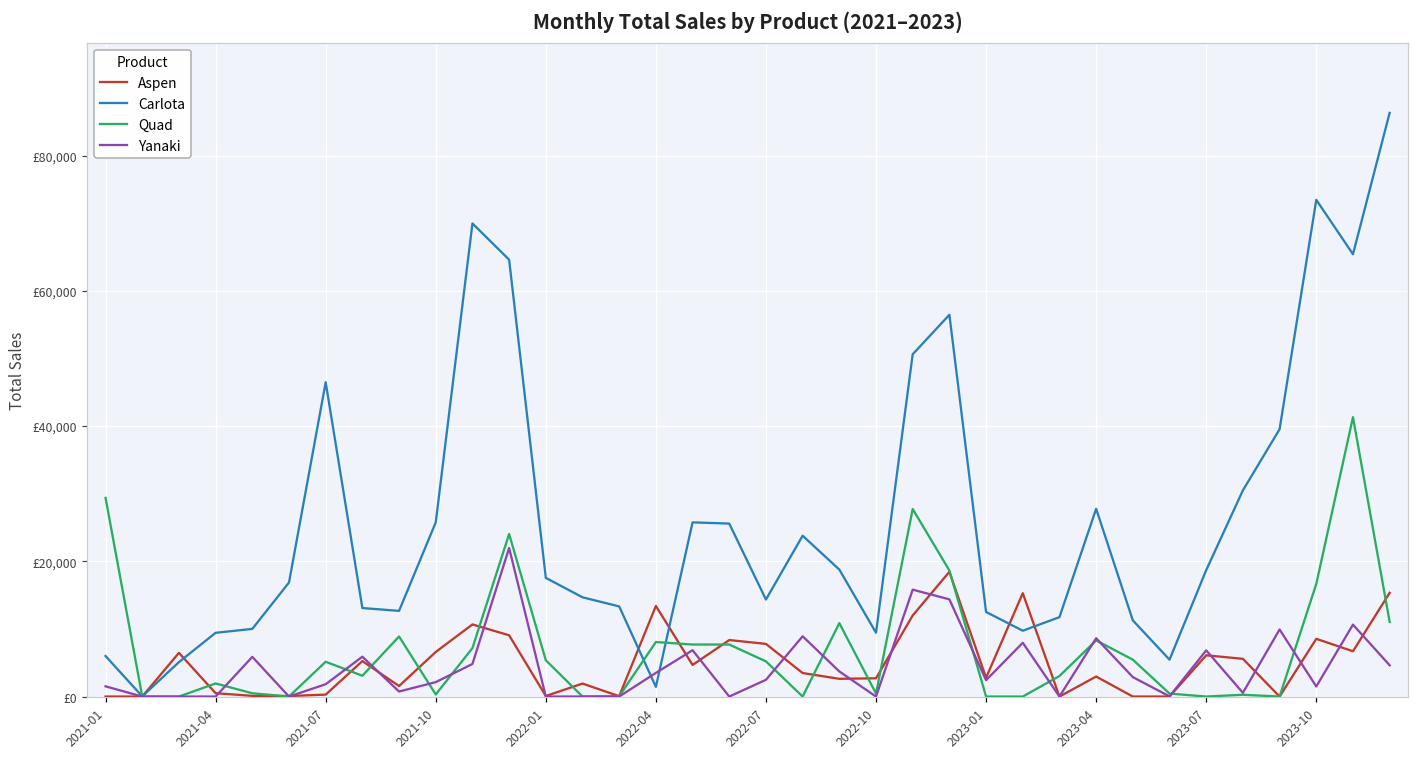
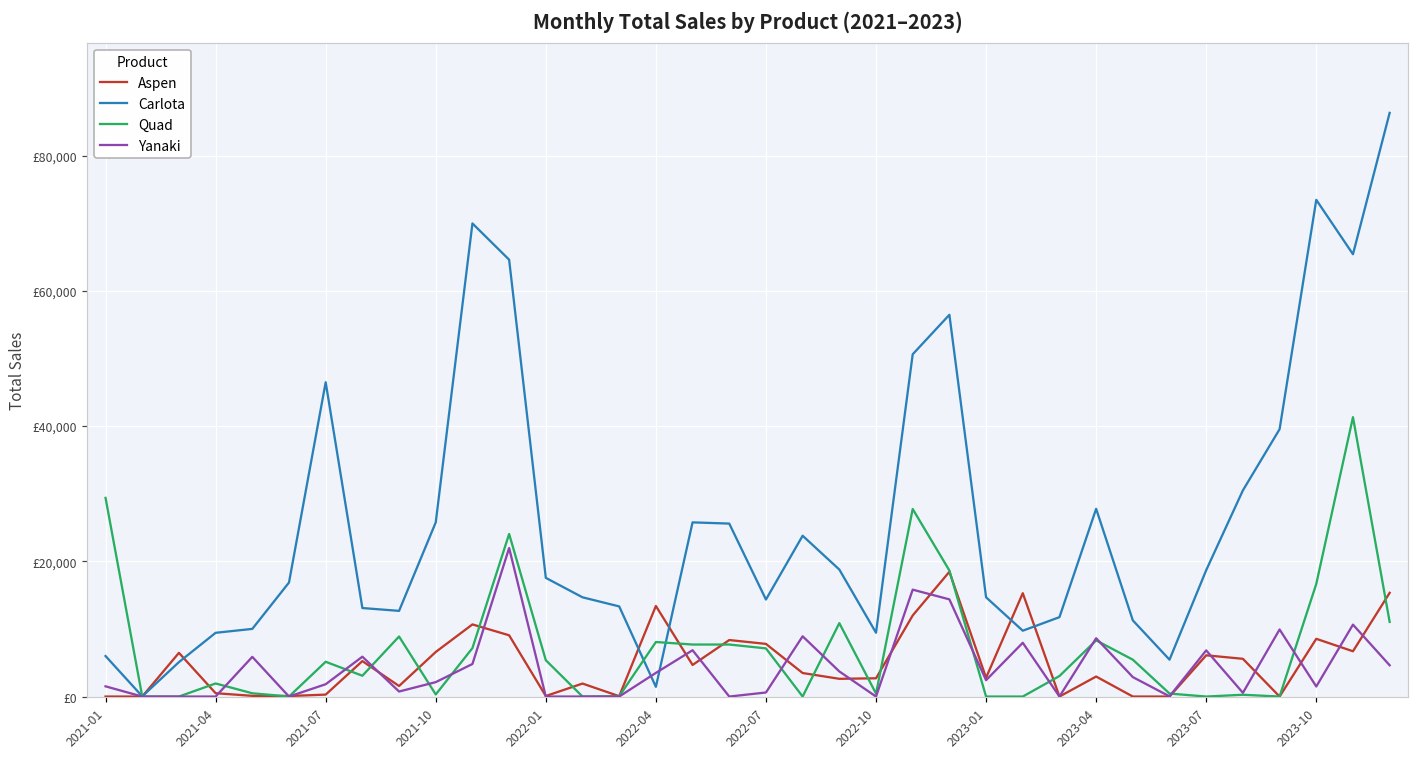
Quad, 2022-07: £5,000 -> £7,000
Yanaki, 2022-07: £2,000 -> £1,000
Carlota, 2023-01: £13,000 -> £15,000
